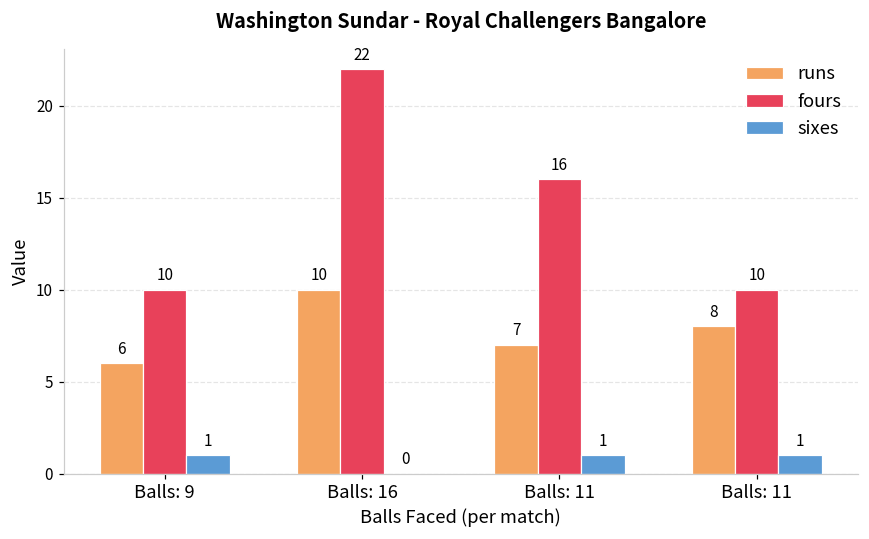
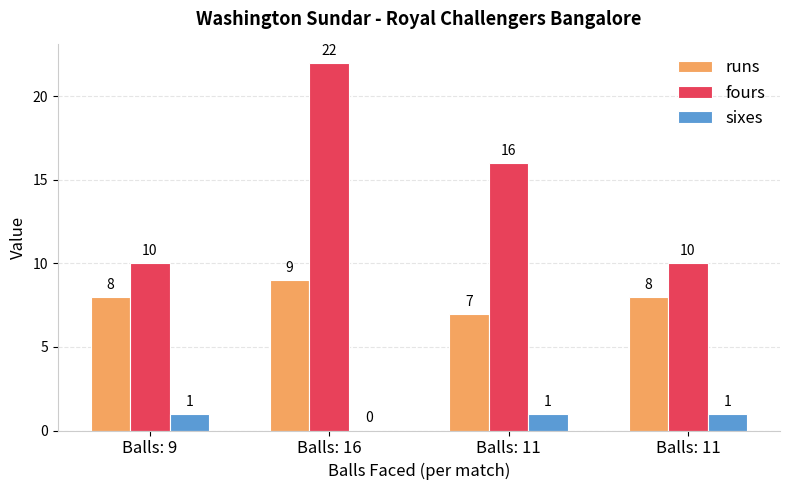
runs, Balls: 9: 6 -> 8
runs, Balls: 16: 10 -> 9
